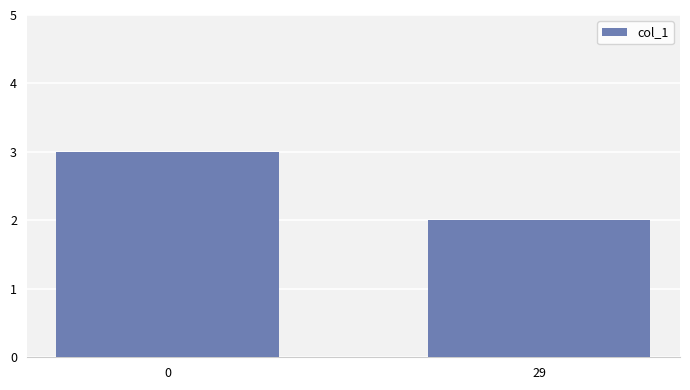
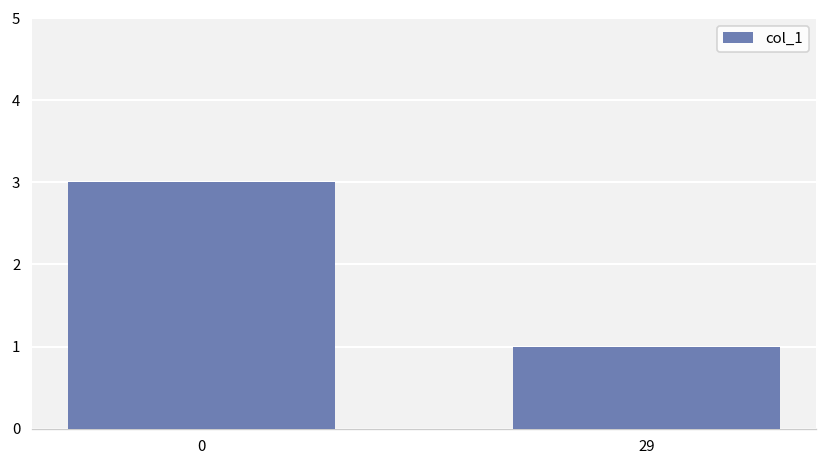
29: 2 -> 1
